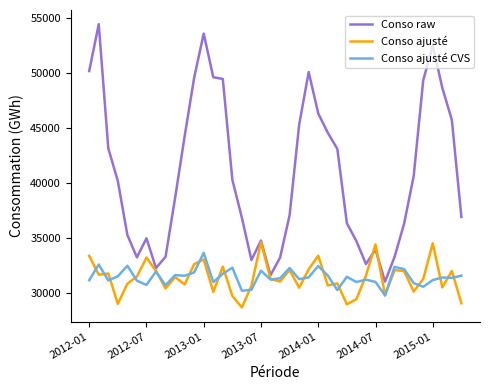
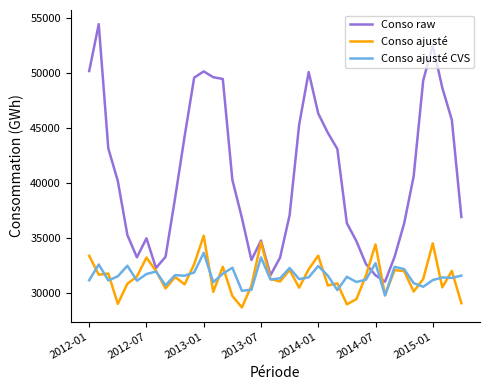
Conso ajusté CVS, 2012-07: 30700 -> 31700
Conso raw, 2013-01: 53600 -> 50200
Conso ajusté, 2013-01: 33000 -> 35200
Conso ajusté CVS, 2013-07: 32000 -> 33200
Conso raw, 2014-07: 33900 -> 31600
Conso ajusté CVS, 2014-07: 31000 -> 32700
